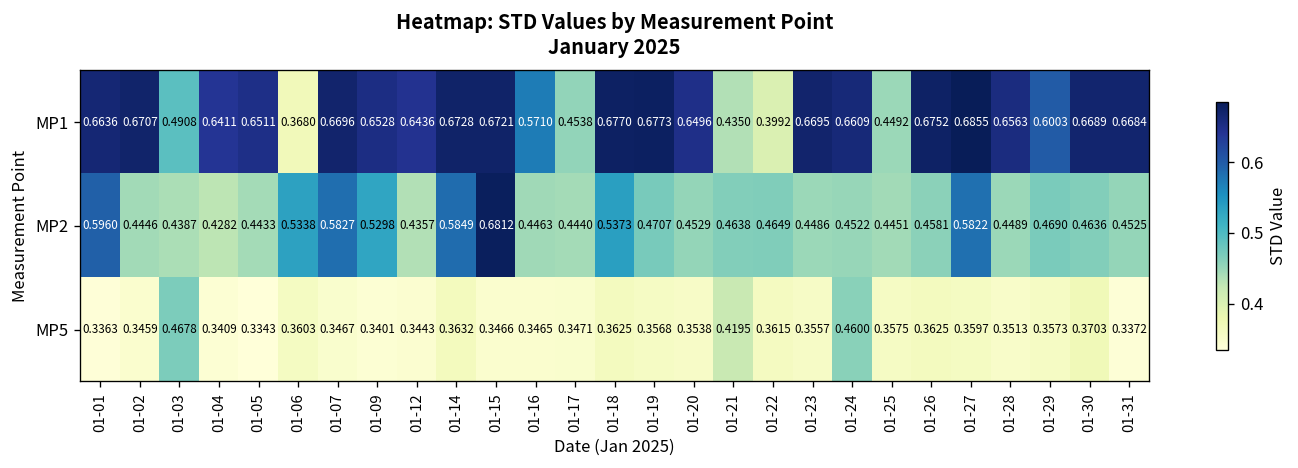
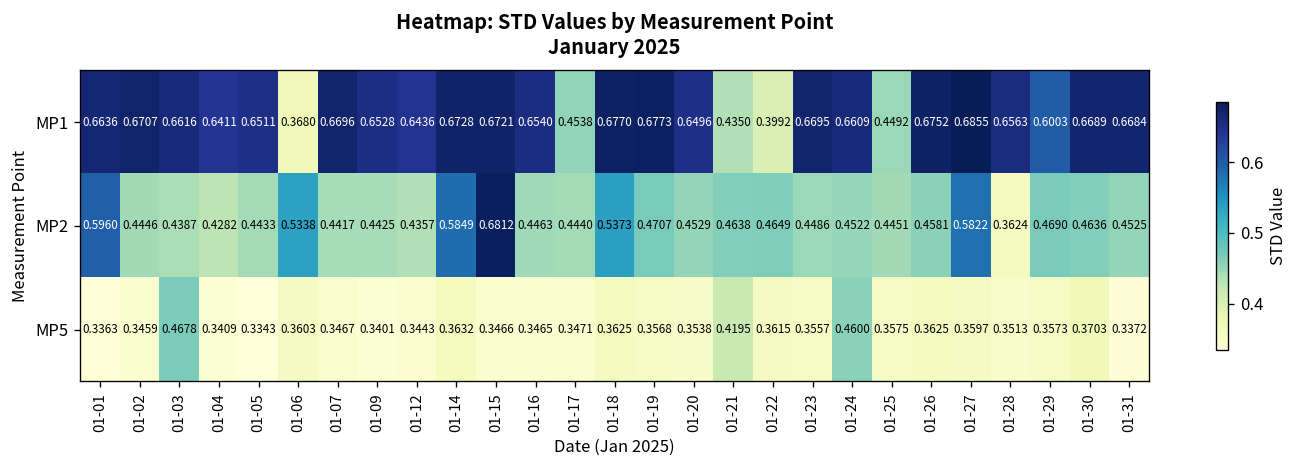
MP1, 01-03: 0.4908 -> 0.6616
MP1, 01-16: 0.5710 -> 0.6540
MP2, 01-07: 0.5827 -> 0.4417
MP2, 01-09: 0.5298 -> 0.4425
MP2, 01-28: 0.4489 -> 0.3624
